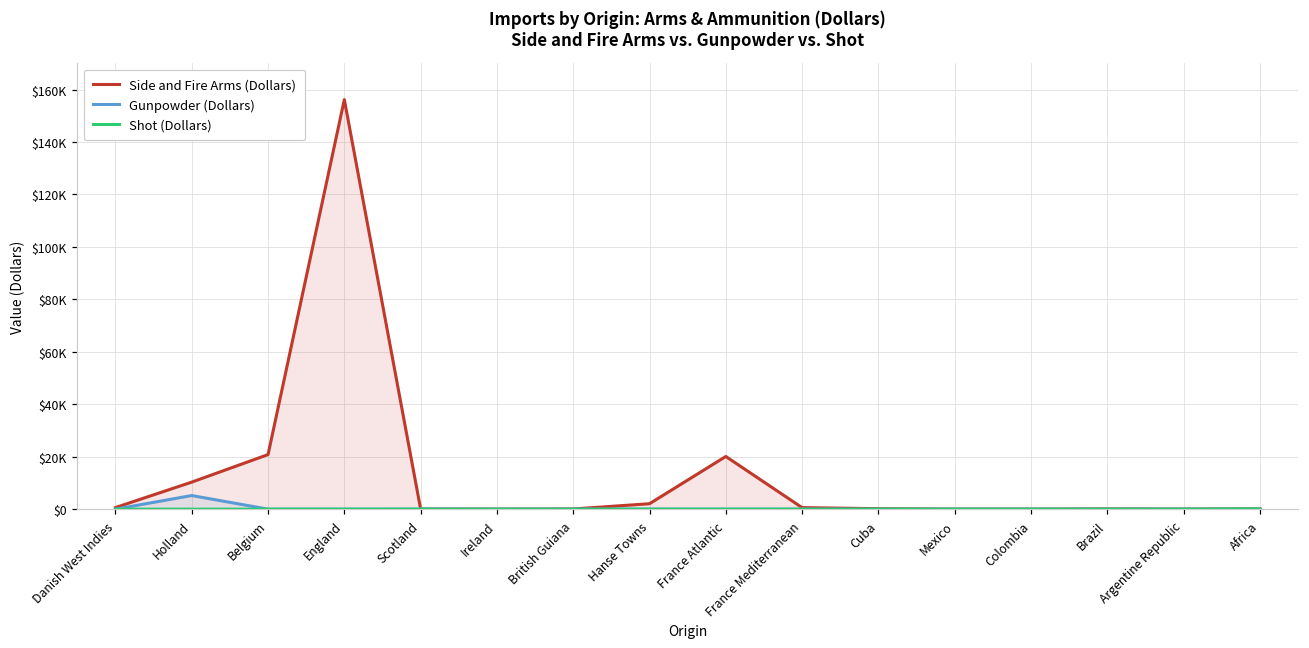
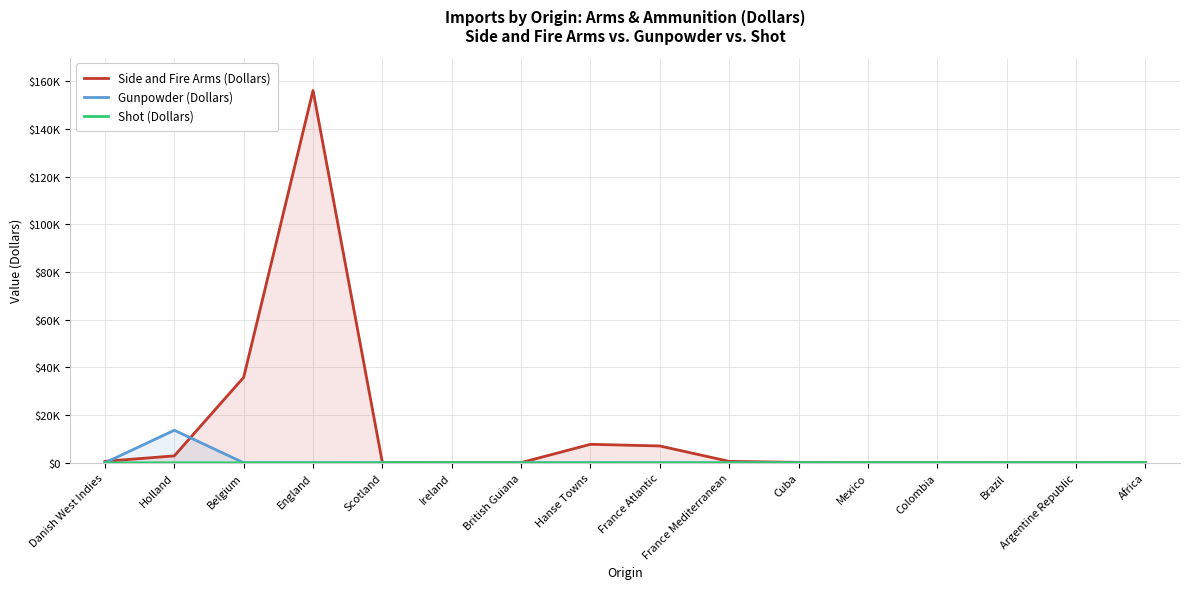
Side and Fire Arms (Dollars), Holland: $10000 -> $3000
Gunpowder (Dollars), Holland: $5000 -> $14000
Side and Fire Arms (Dollars), Belgium: $21000 -> $36000
Side and Fire Arms (Dollars), Hanse Towns: $2000 -> $8000
Side and Fire Arms (Dollars), France Atlantic: $20000 -> $7000
